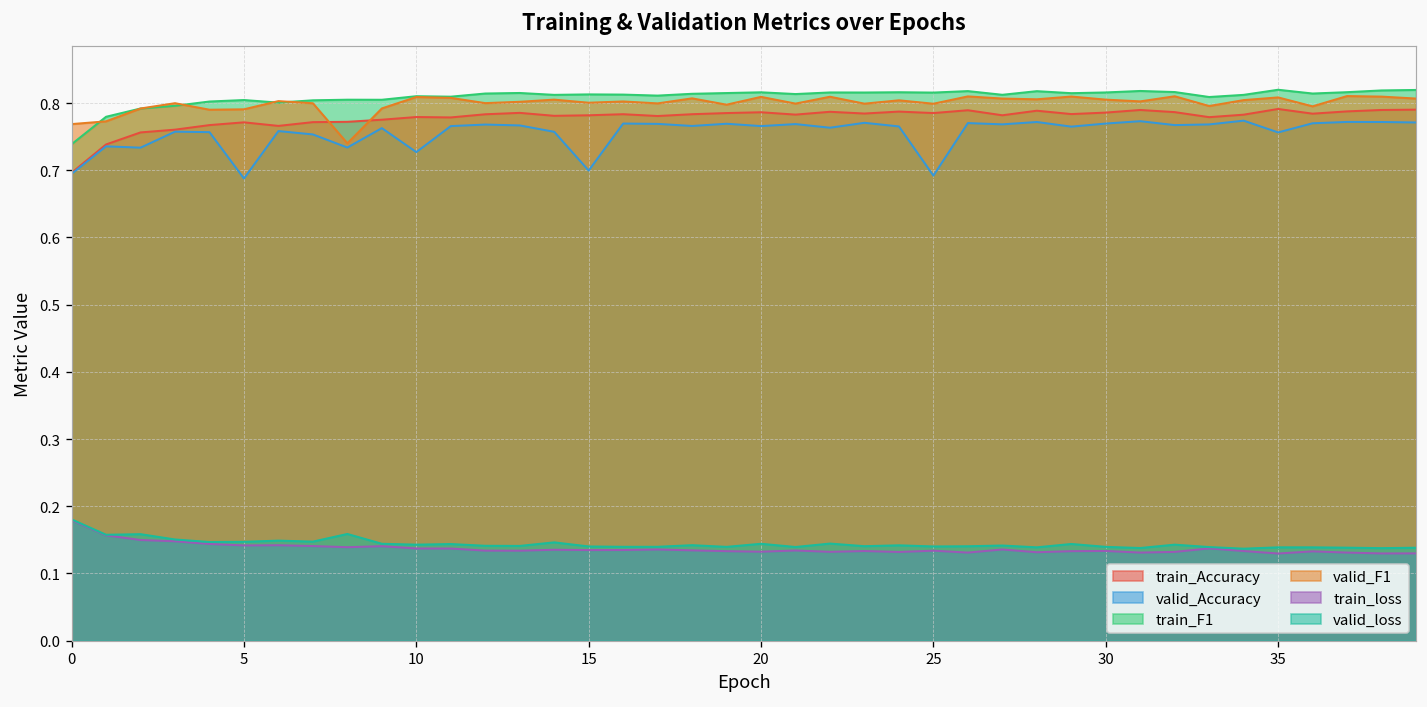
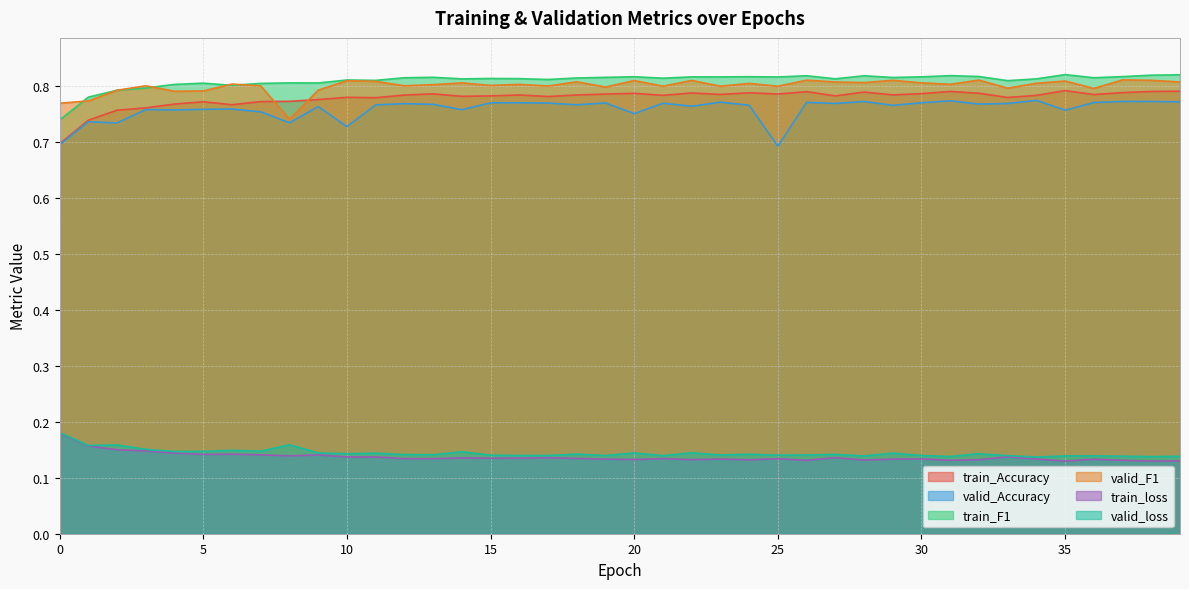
valid_Accuracy, 5: 0.69 -> 0.76
valid_Accuracy, 15: 0.70 -> 0.77
valid_Accuracy, 20: 0.77 -> 0.75
